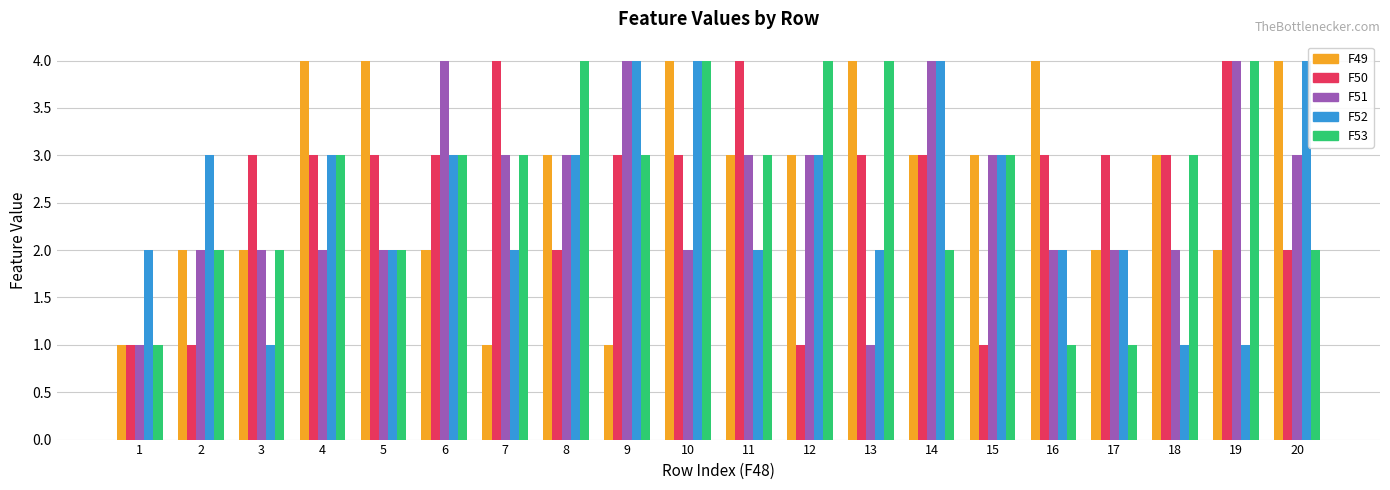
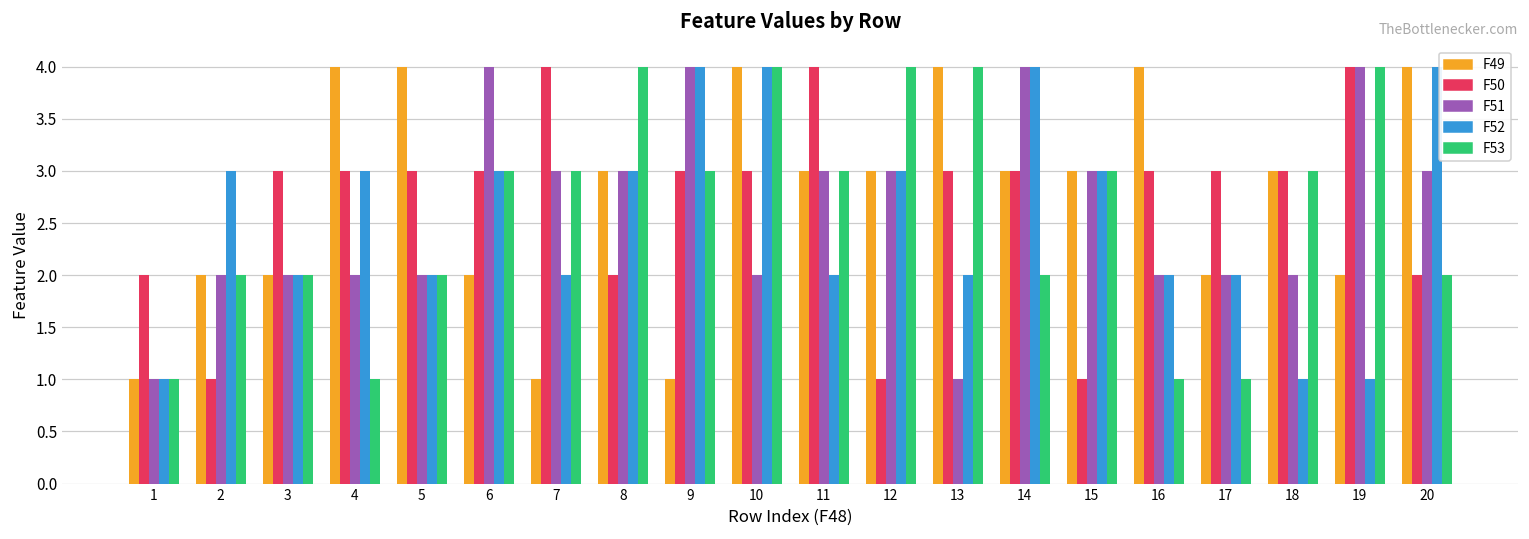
F50, 1: 1 -> 2
F52, 1: 2 -> 1
F52, 3: 1 -> 2
F53, 4: 3 -> 1
